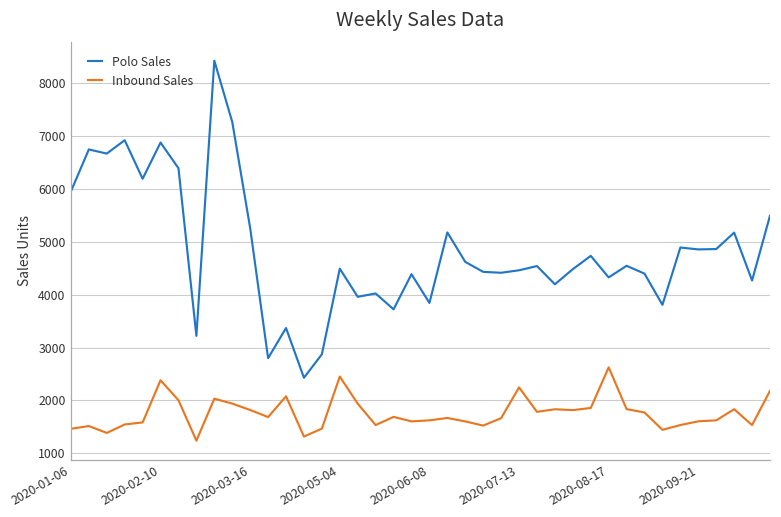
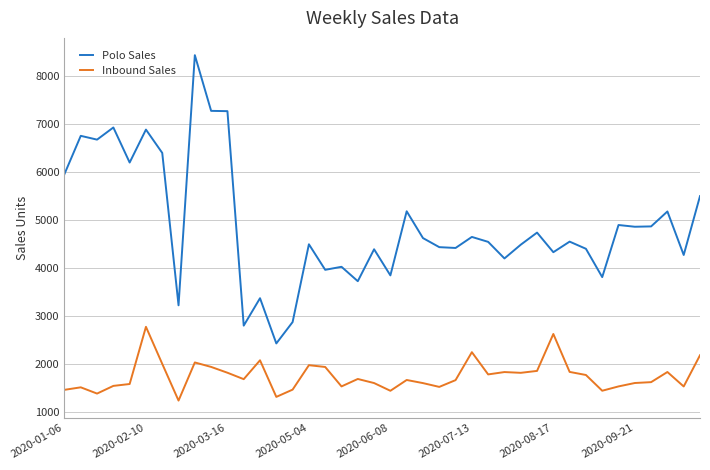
Inbound Sales, 2020-02-10: 2400 -> 2800
Polo Sales, 2020-03-16: 5300 -> 7300
Inbound Sales, 2020-05-04: 2500 -> 2000
Inbound Sales, 2020-06-08: 1600 -> 1400
Polo Sales, 2020-07-13: 4500 -> 4600
